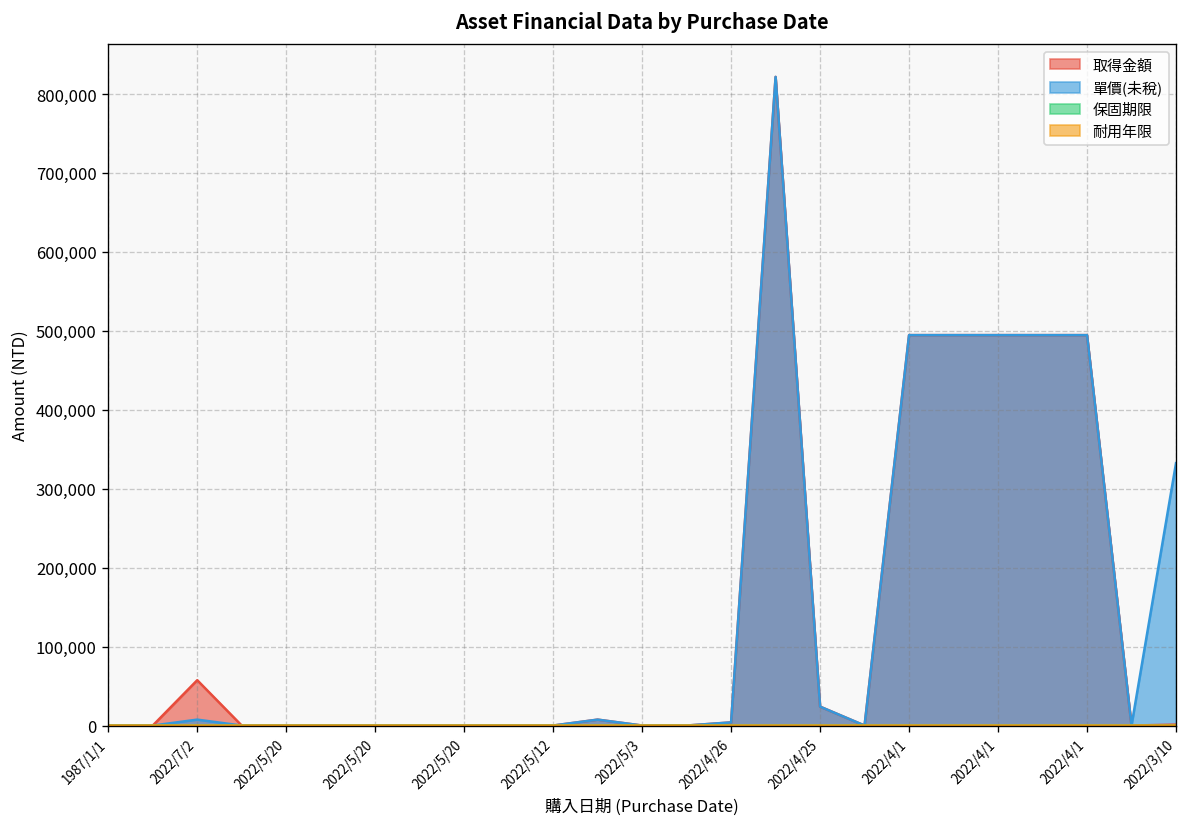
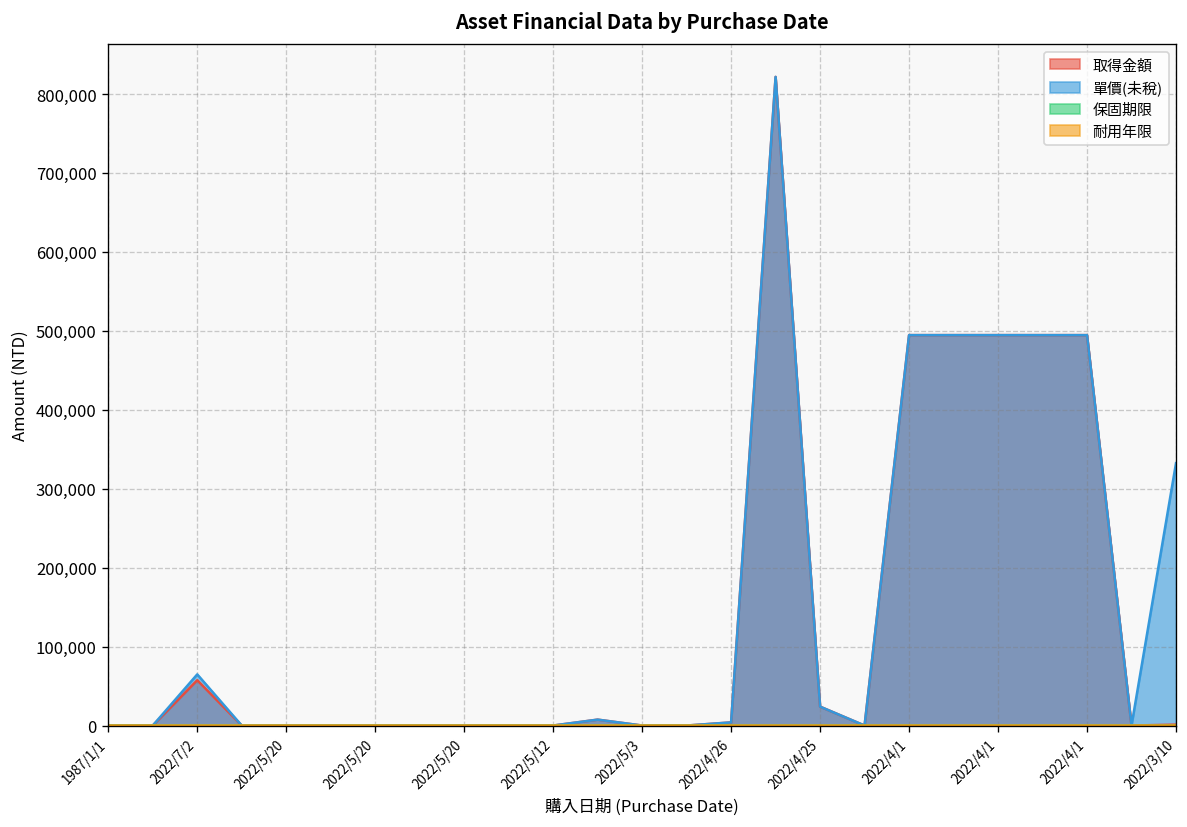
單價(未稅), 2022/7/2: 10,000 -> 60,000
